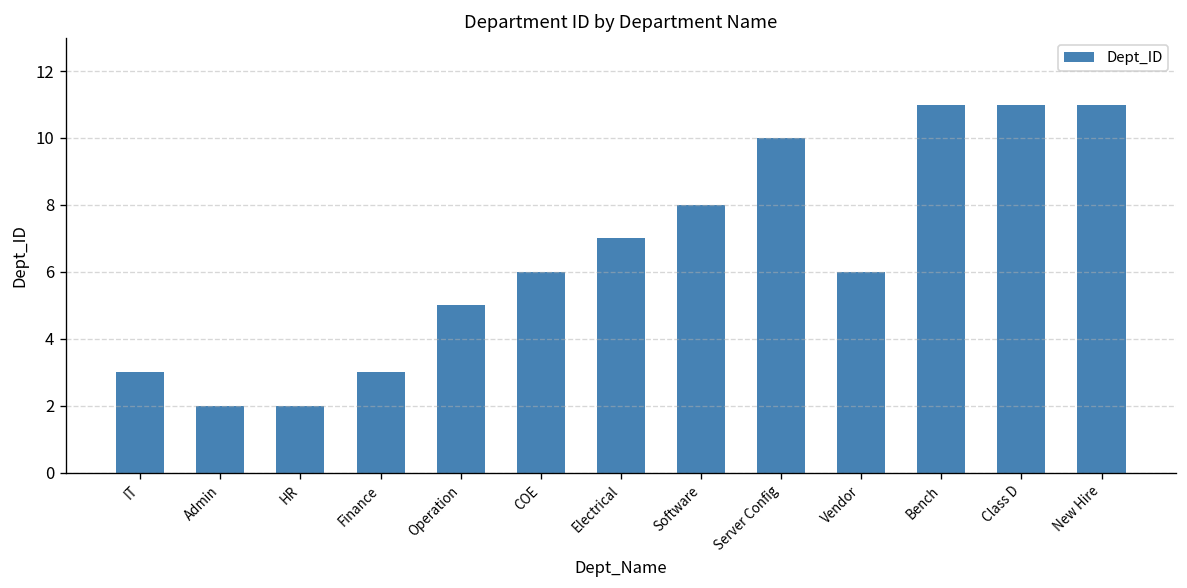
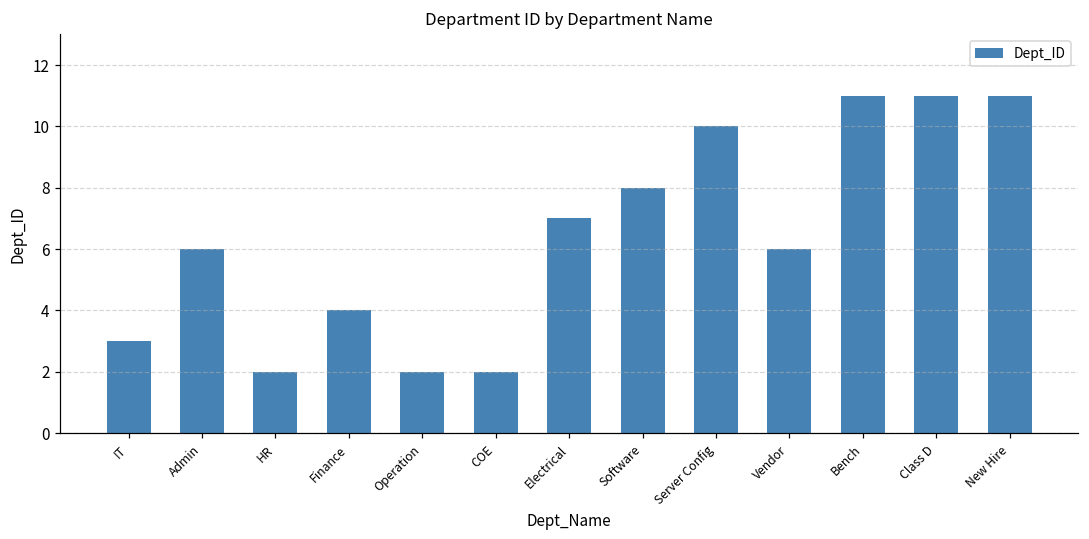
Admin: 2 -> 6
Finance: 3 -> 4
Operation: 5 -> 2
COE: 6 -> 2
